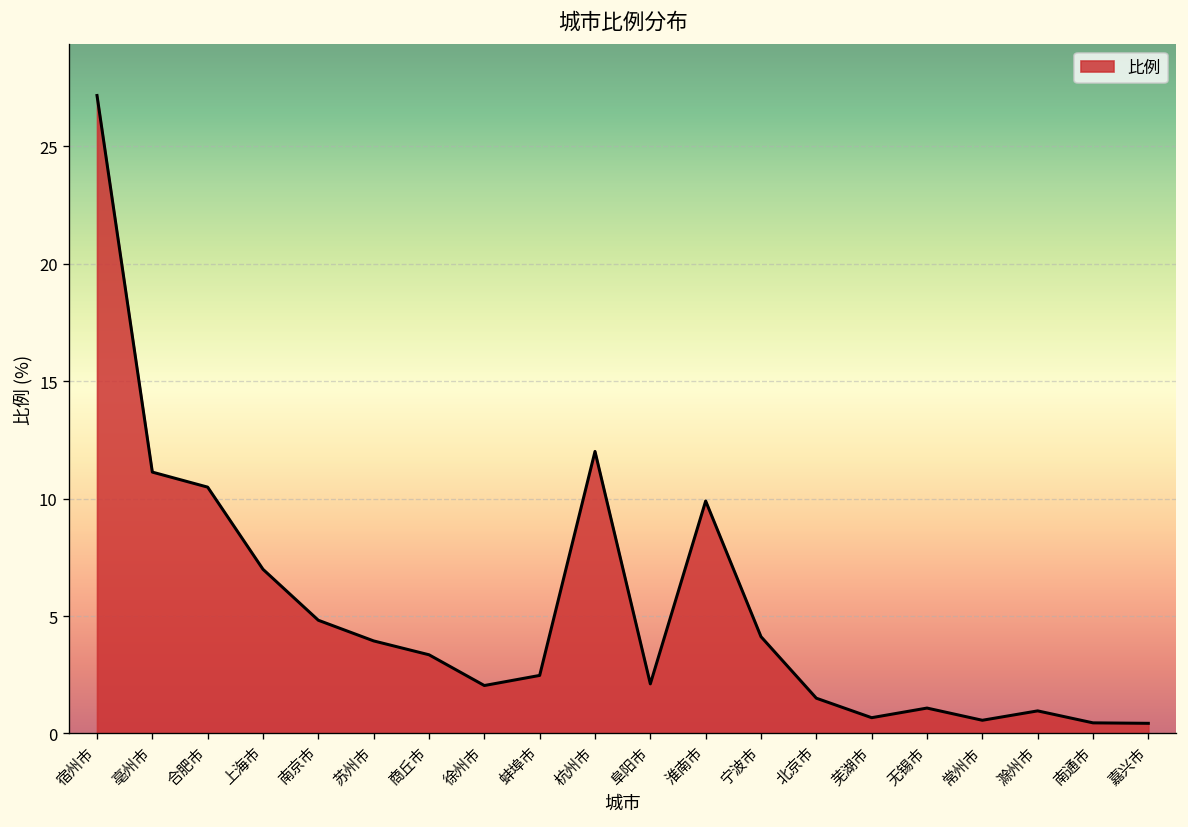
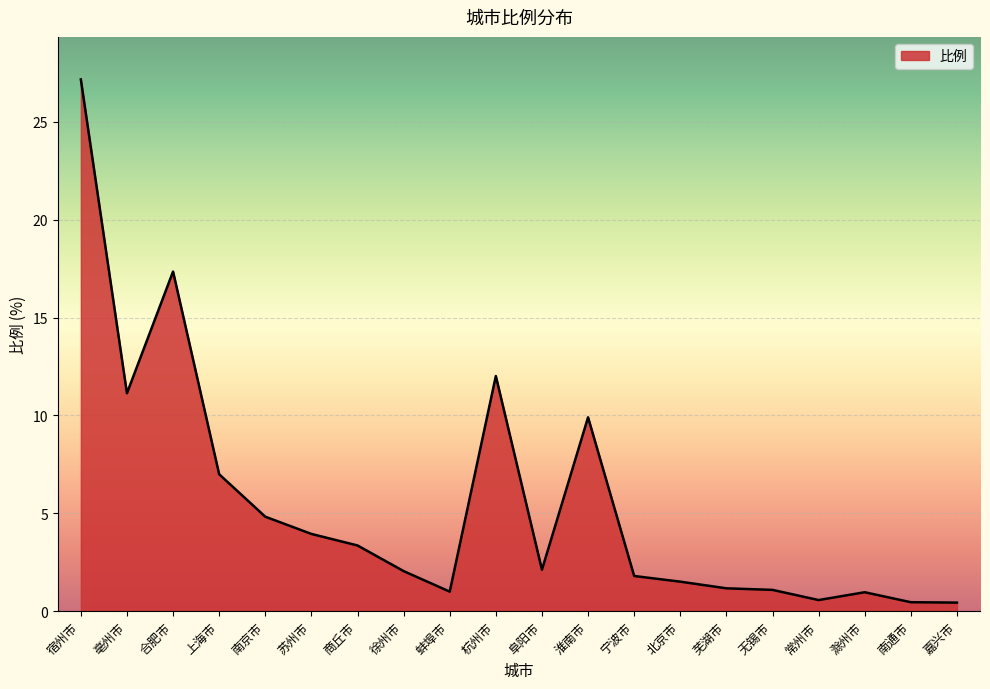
合肥市: 10.5 -> 17.4
蚌埠市: 2.5 -> 1.0
宁波市: 4.1 -> 1.8
芜湖市: 0.7 -> 1.2
